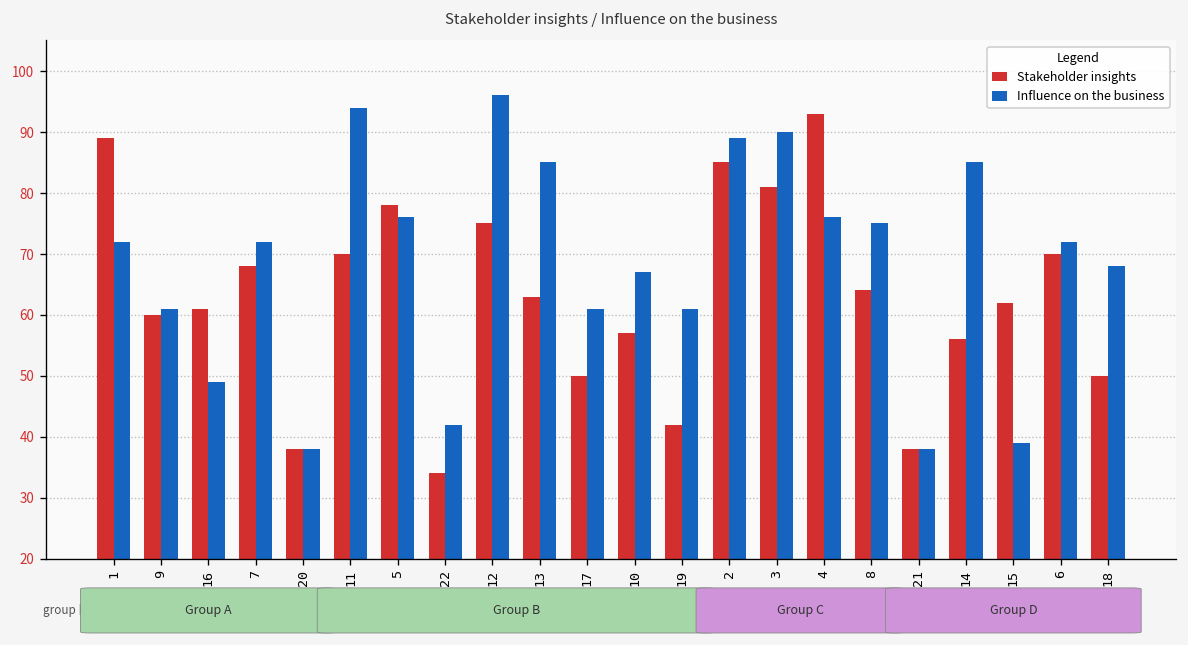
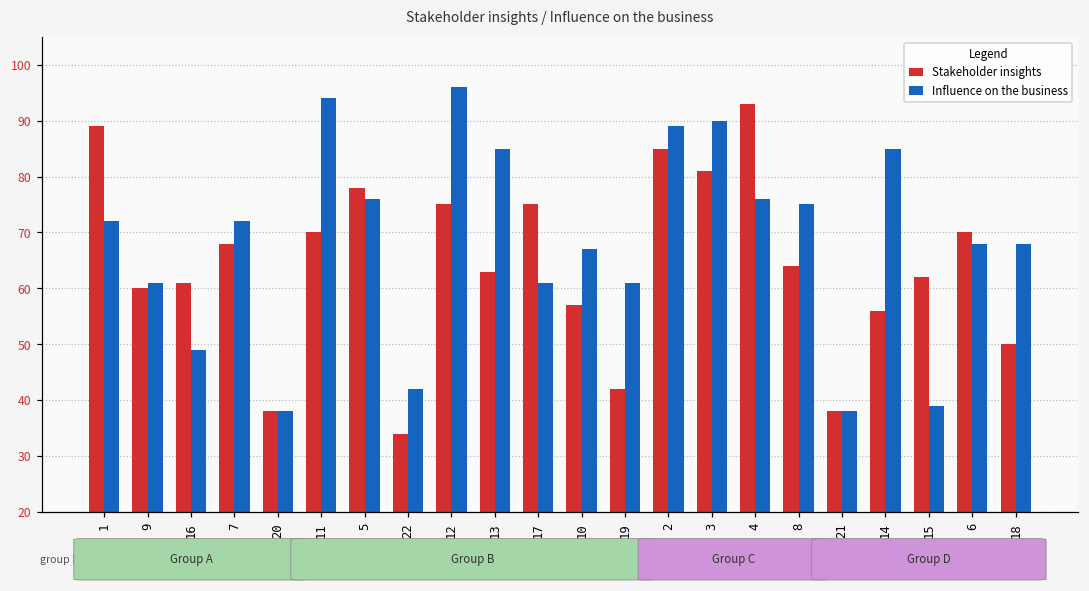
Stakeholder insights, 17: 50 -> 75
Influence on the business, 6: 72 -> 68
